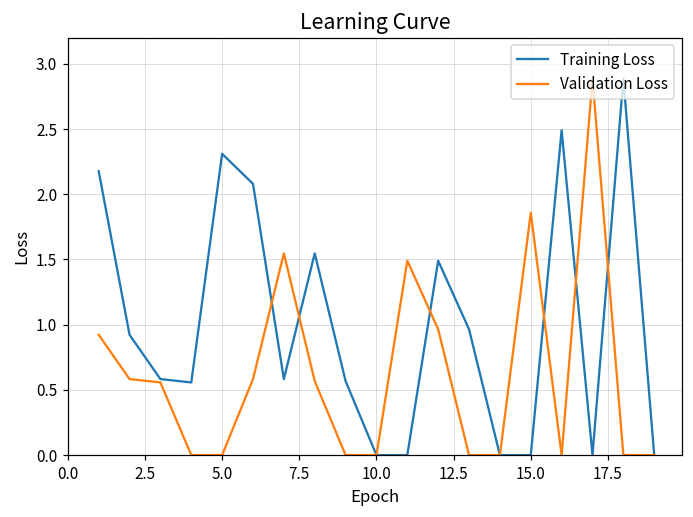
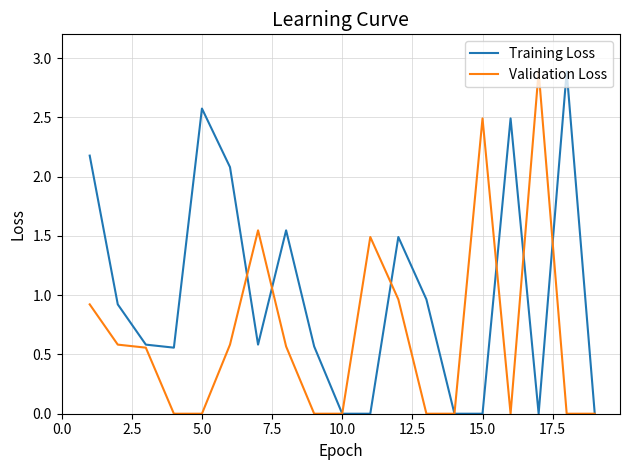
Training Loss, 5.0: 2.31 -> 2.57
Validation Loss, 15.0: 1.86 -> 2.49
